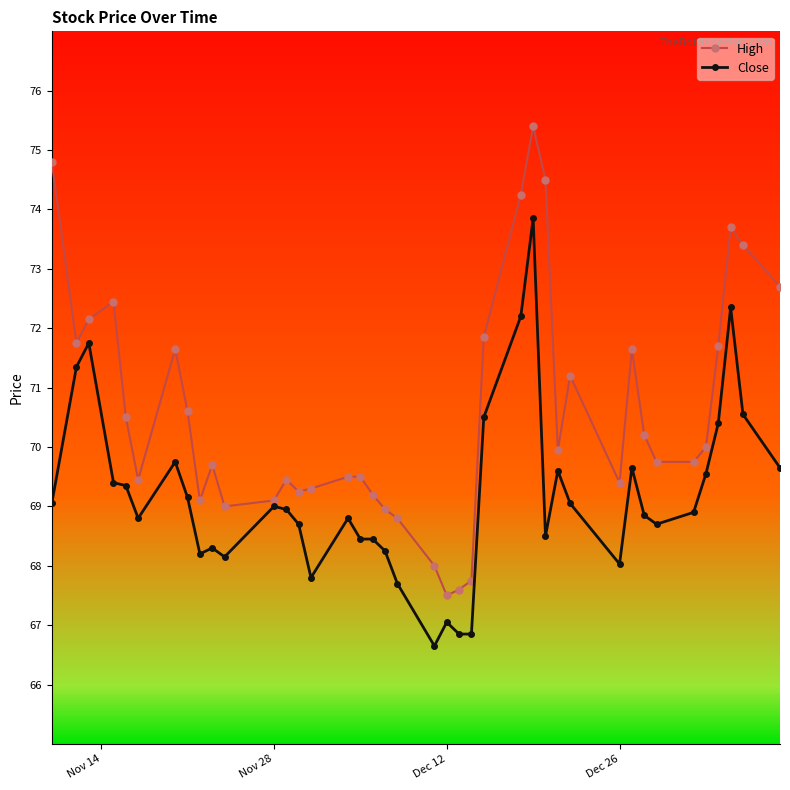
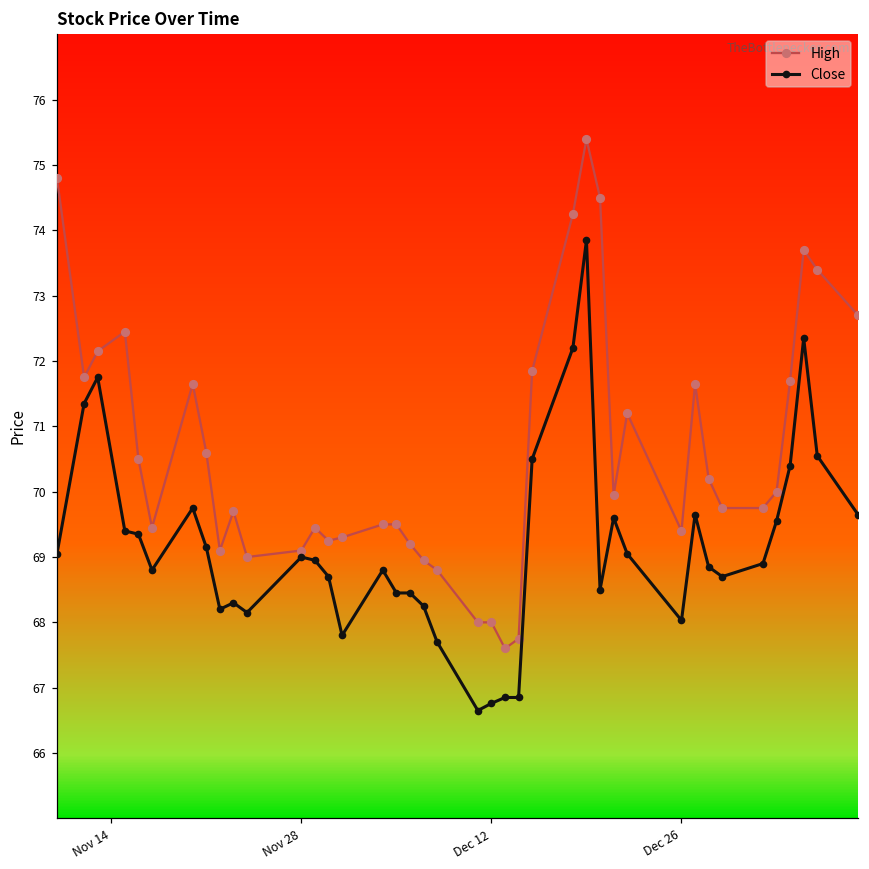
High, Dec 12: 67.5 -> 68.0
Close, Dec 12: 67.1 -> 66.8
